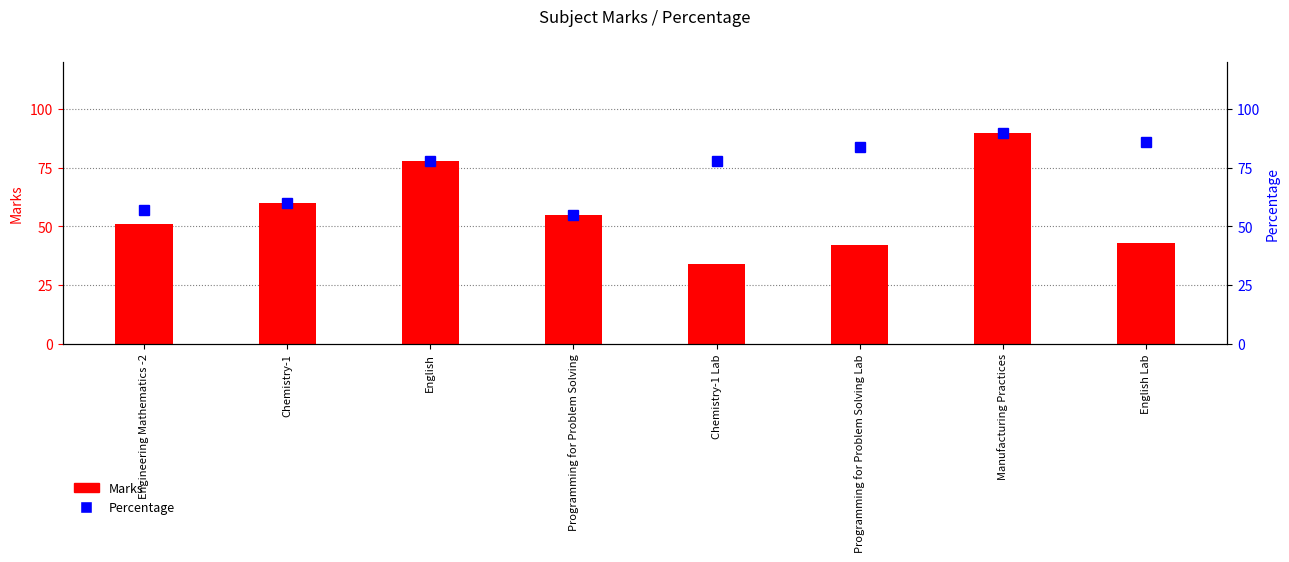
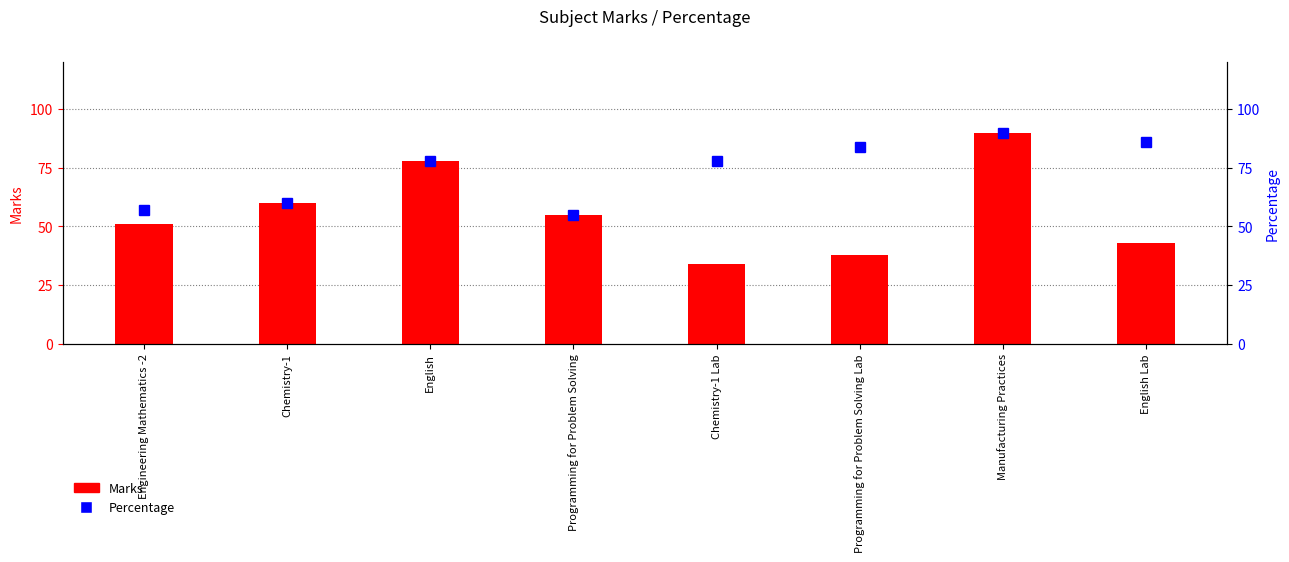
Marks, Programming for Problem Solving Lab: 42 -> 38
